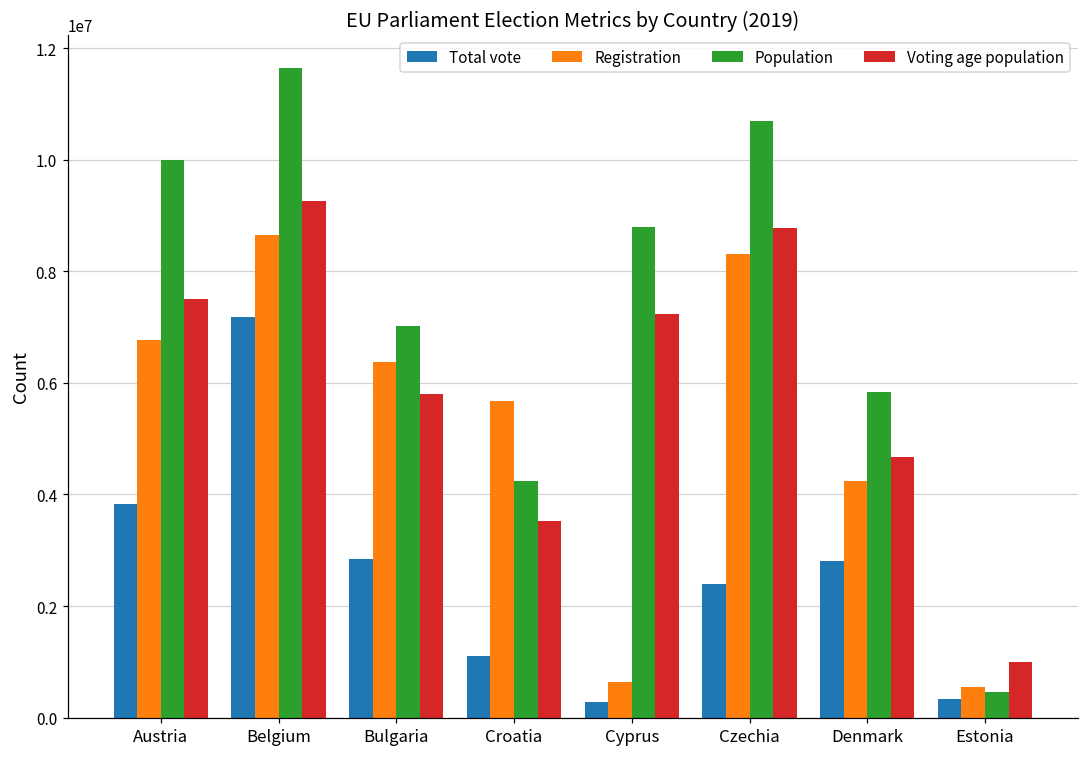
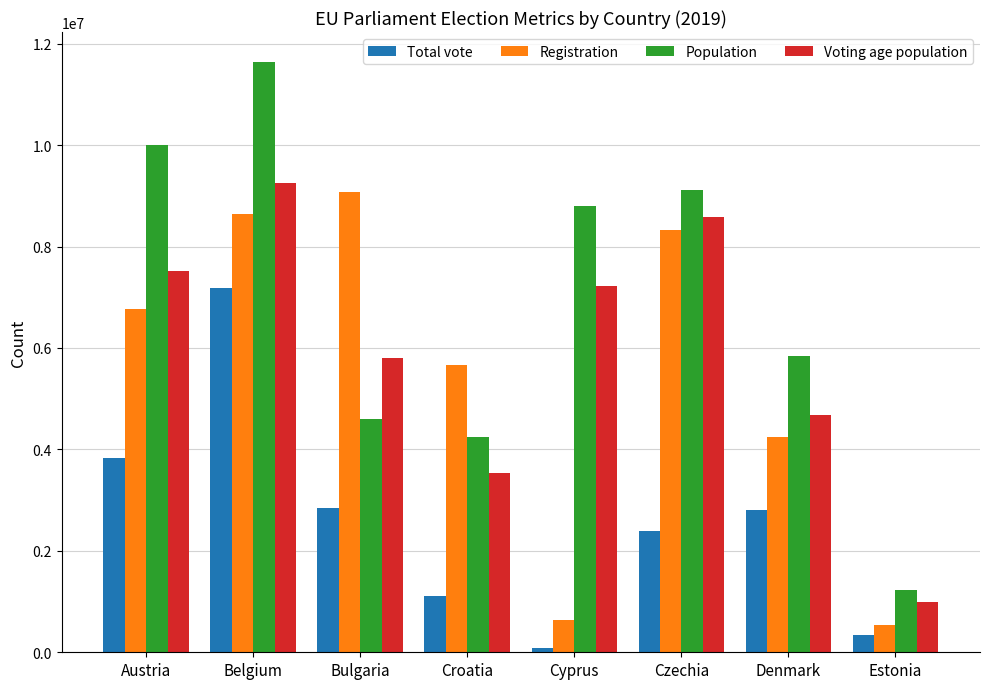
Registration, Bulgaria: 6400000 -> 9100000
Population, Bulgaria: 7000000 -> 4600000
Total vote, Cyprus: 300000 -> 100000
Population, Czechia: 10700000 -> 9100000
Voting age population, Czechia: 8800000 -> 8600000
Population, Estonia: 500000 -> 1200000
